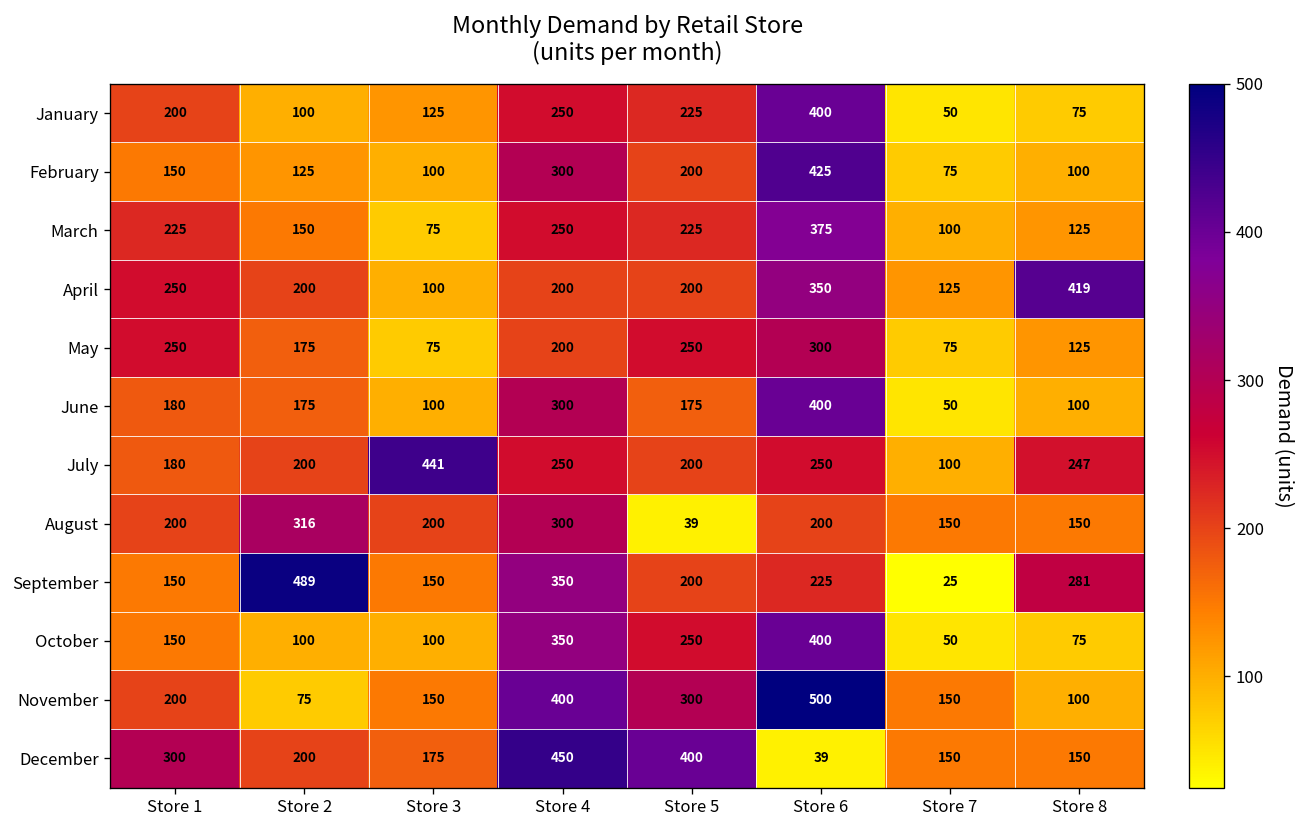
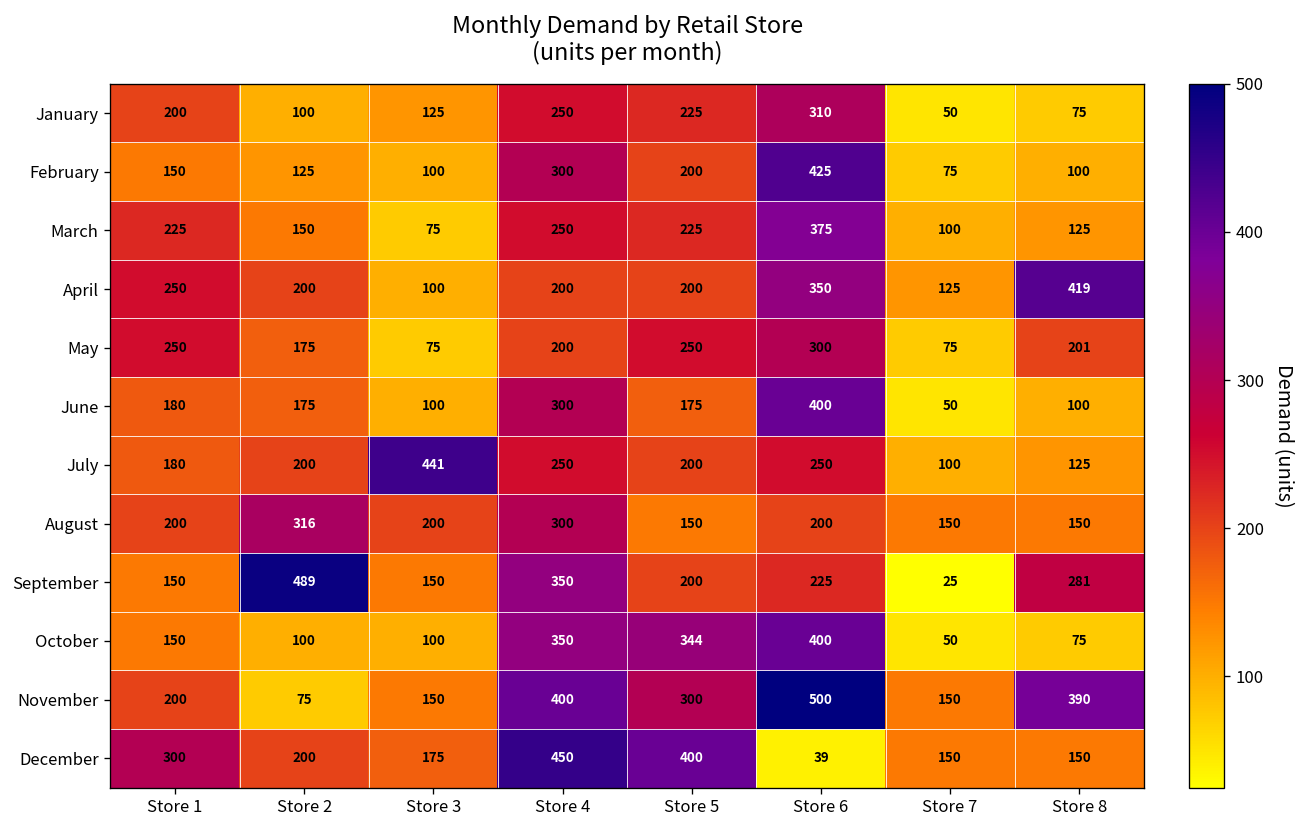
January, Store 6: 400 -> 310
May, Store 8: 125 -> 201
July, Store 8: 247 -> 125
August, Store 5: 39 -> 150
October, Store 5: 250 -> 344
November, Store 8: 100 -> 390
